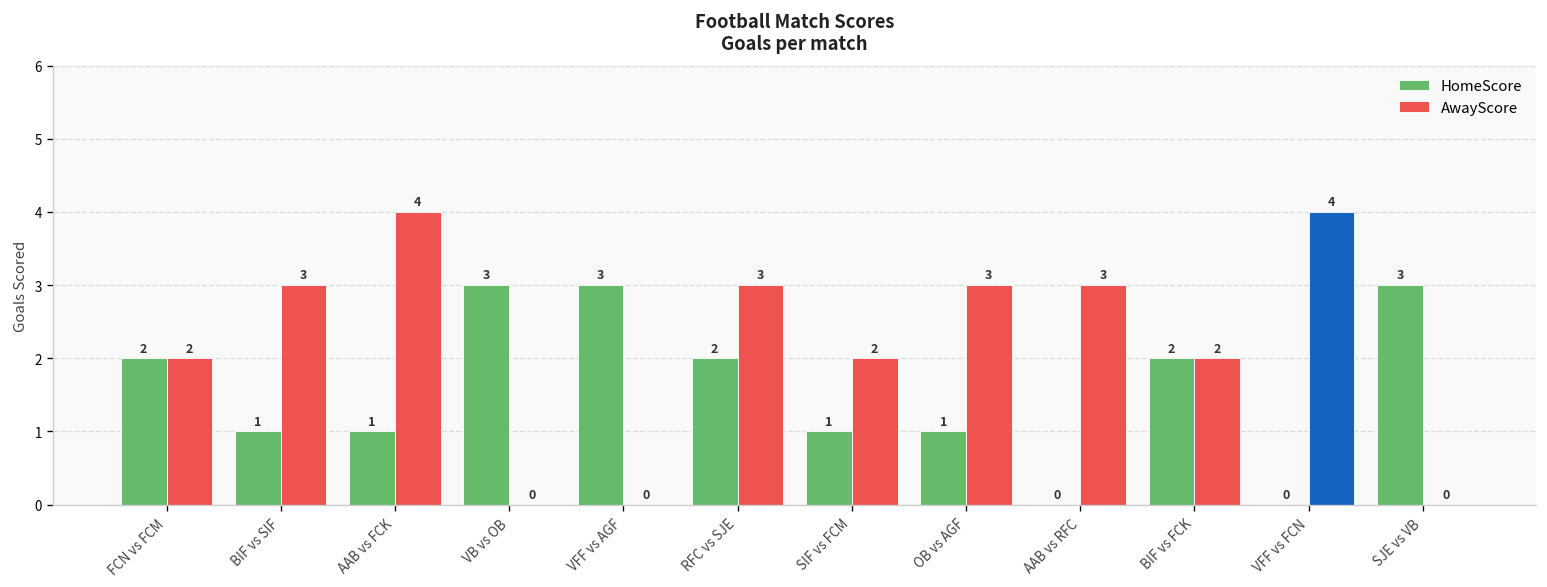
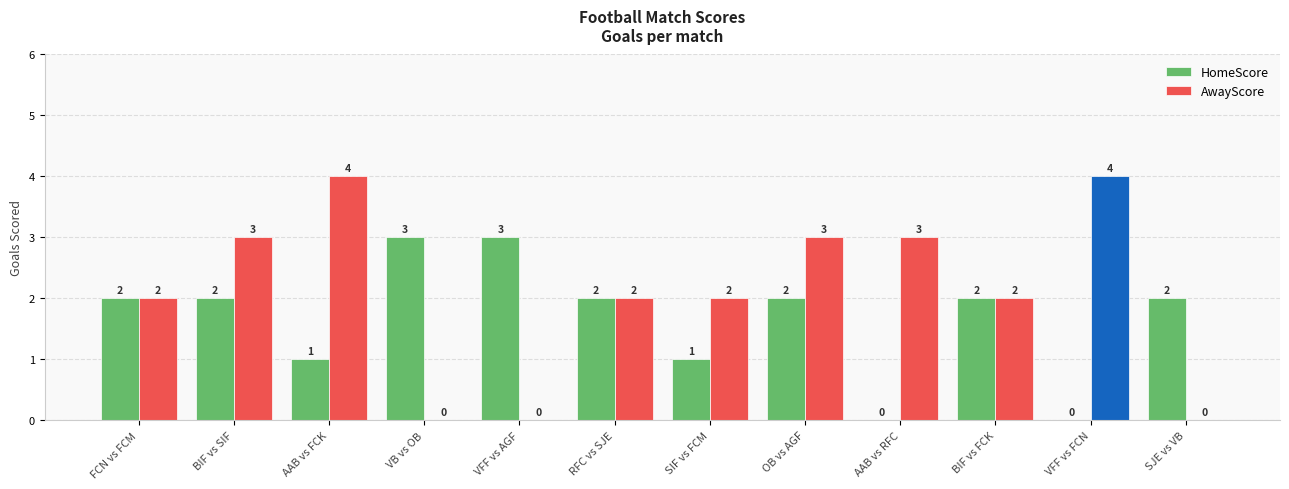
HomeScore, BIF vs SIF: 1 -> 2
AwayScore, RFC vs SJE: 3 -> 2
HomeScore, OB vs AGF: 1 -> 2
HomeScore, SJE vs VB: 3 -> 2
